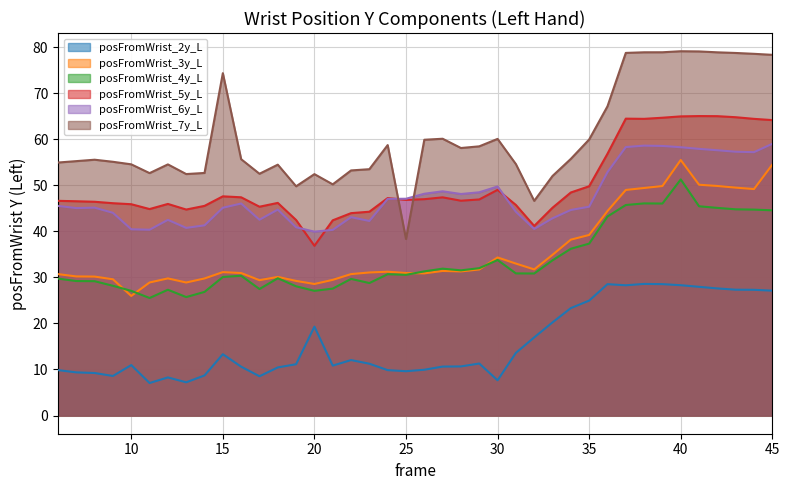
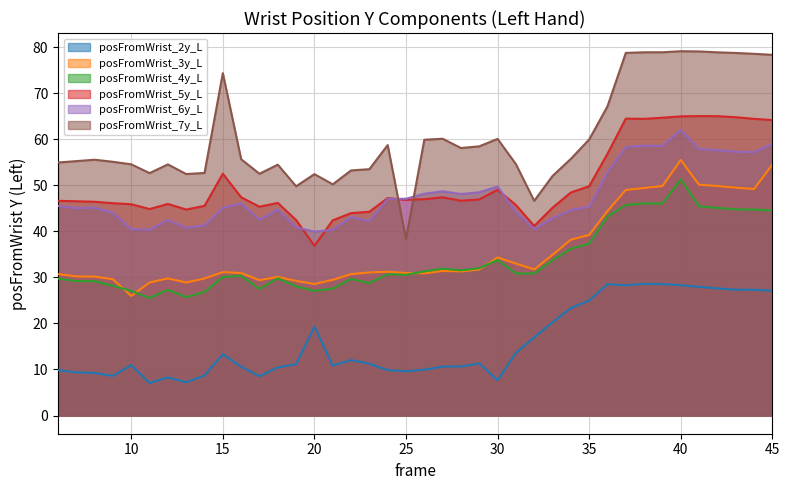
posFromWrist_5y_L, 15: 48 -> 53
posFromWrist_6y_L, 40: 58 -> 62
